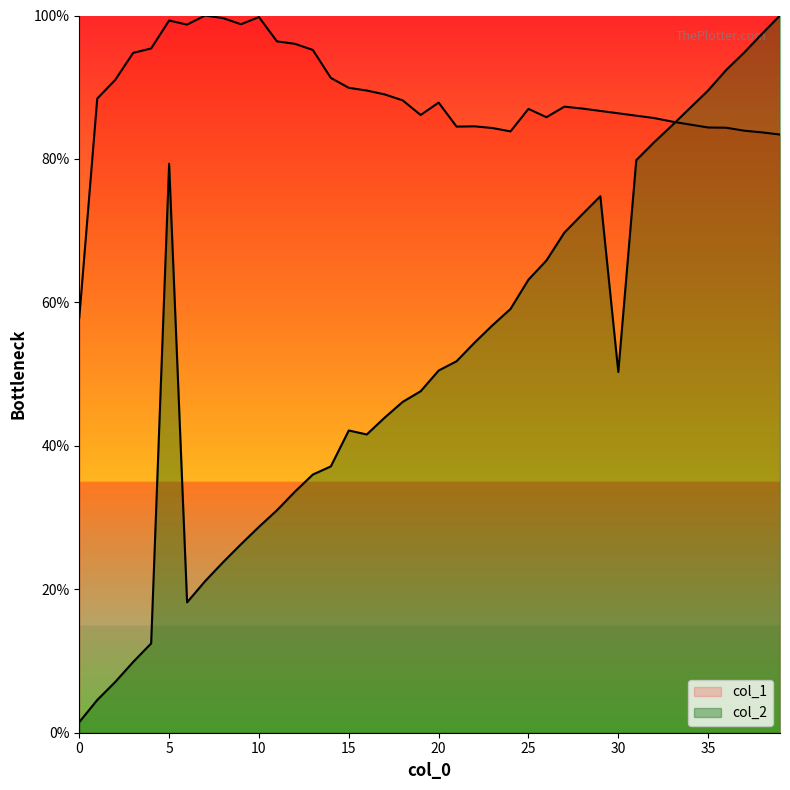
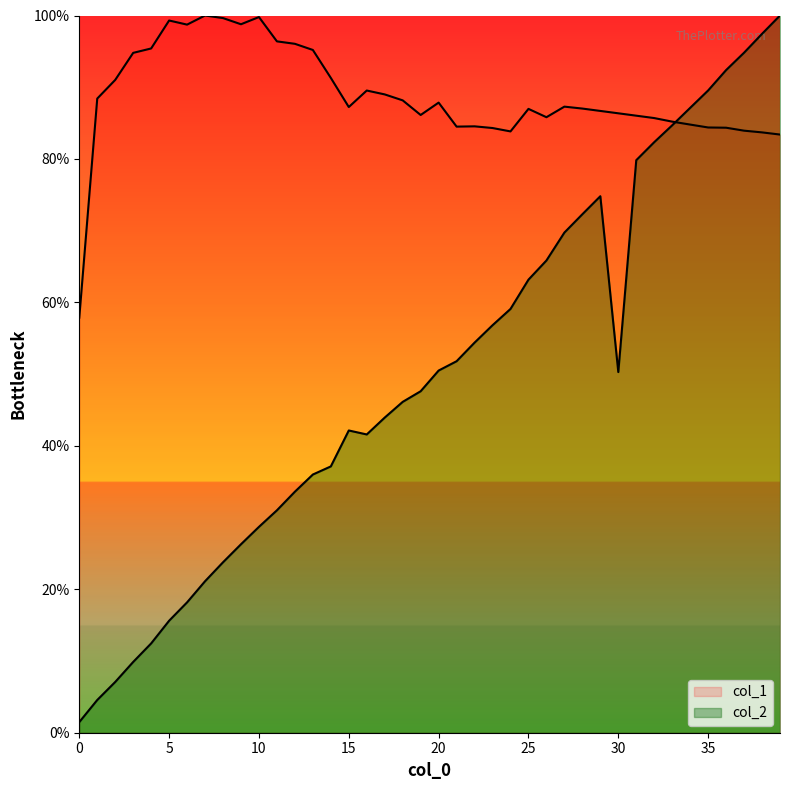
col_2, 5: 79% -> 16%
col_1, 15: 90% -> 87%
